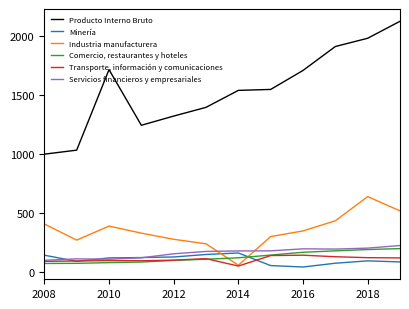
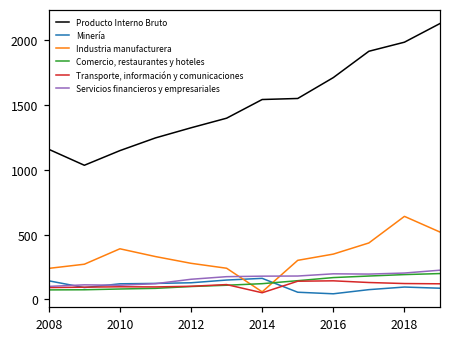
Producto Interno Bruto, 2008: 1000 -> 1160
Industria manufacturera, 2008: 410 -> 240
Producto Interno Bruto, 2010: 1720 -> 1150
